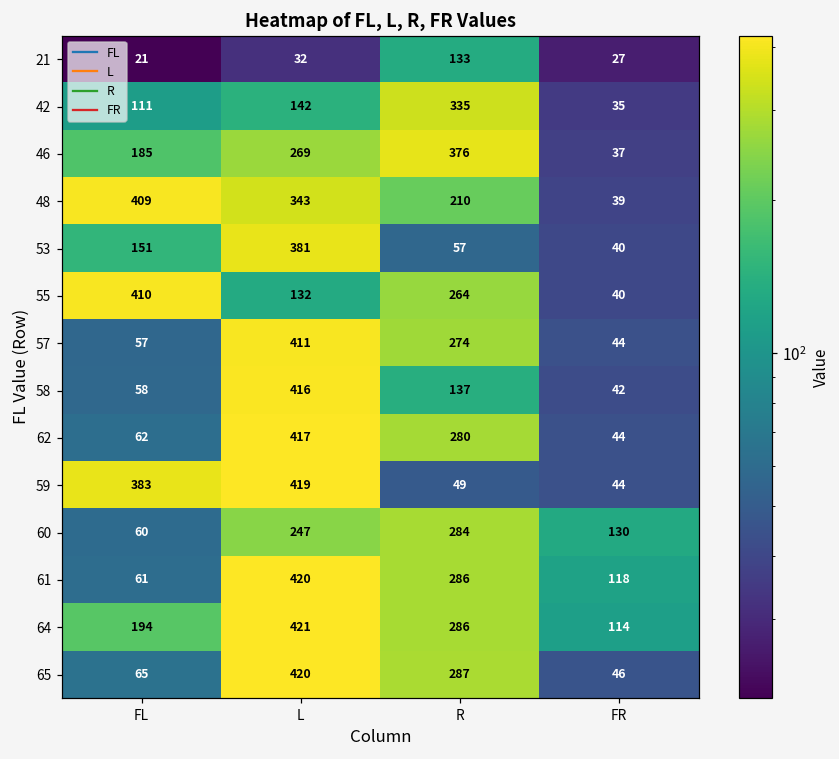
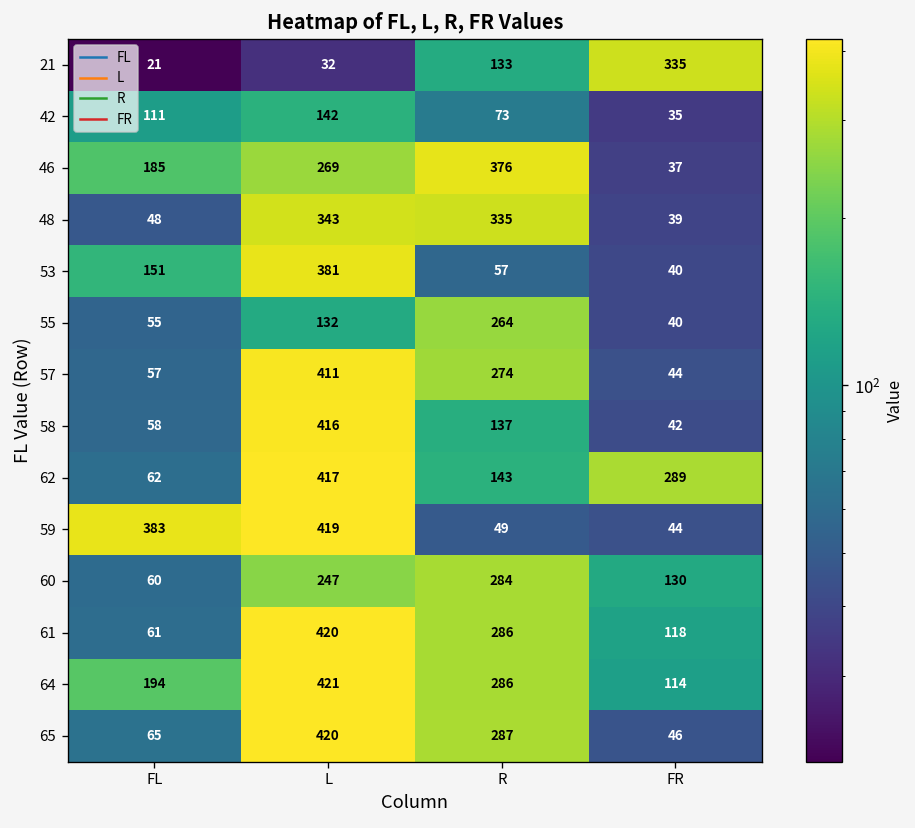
21, FR: 27 -> 335
42, R: 335 -> 73
48, FL: 409 -> 48
48, R: 210 -> 335
55, FL: 410 -> 55
62, R: 280 -> 143
62, FR: 44 -> 289
